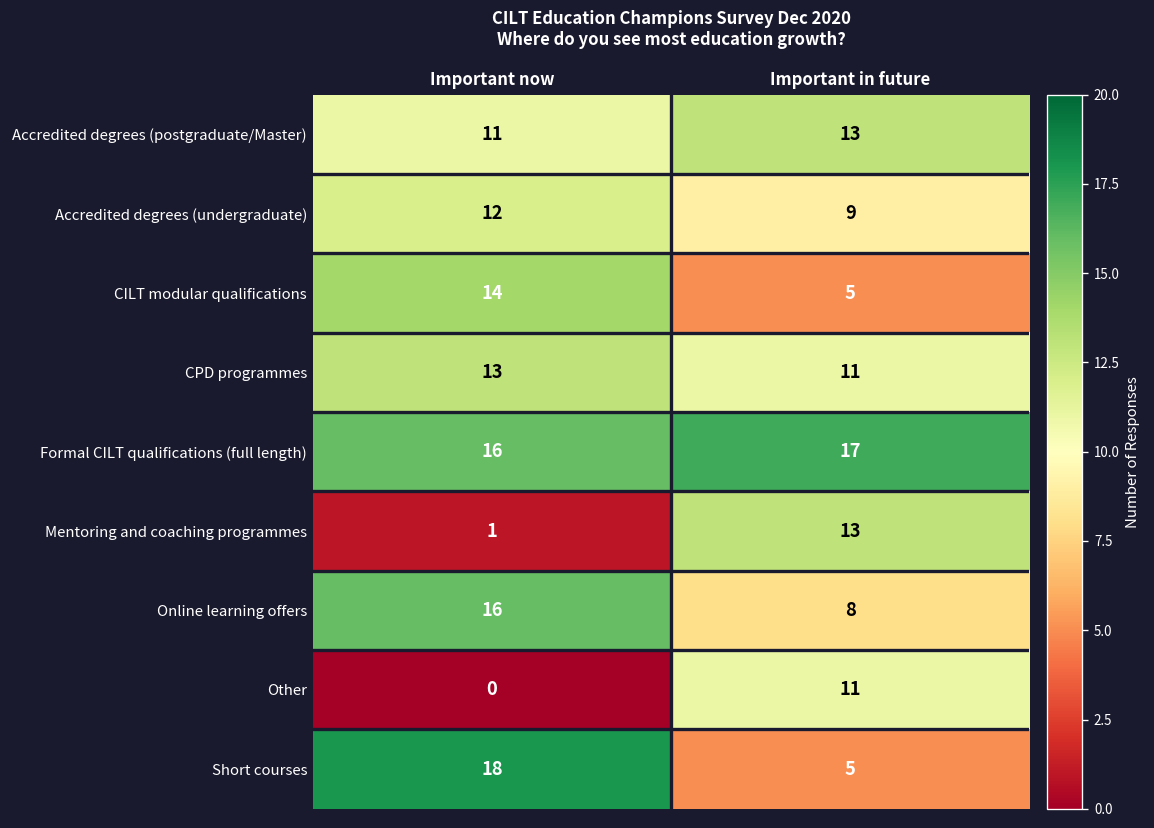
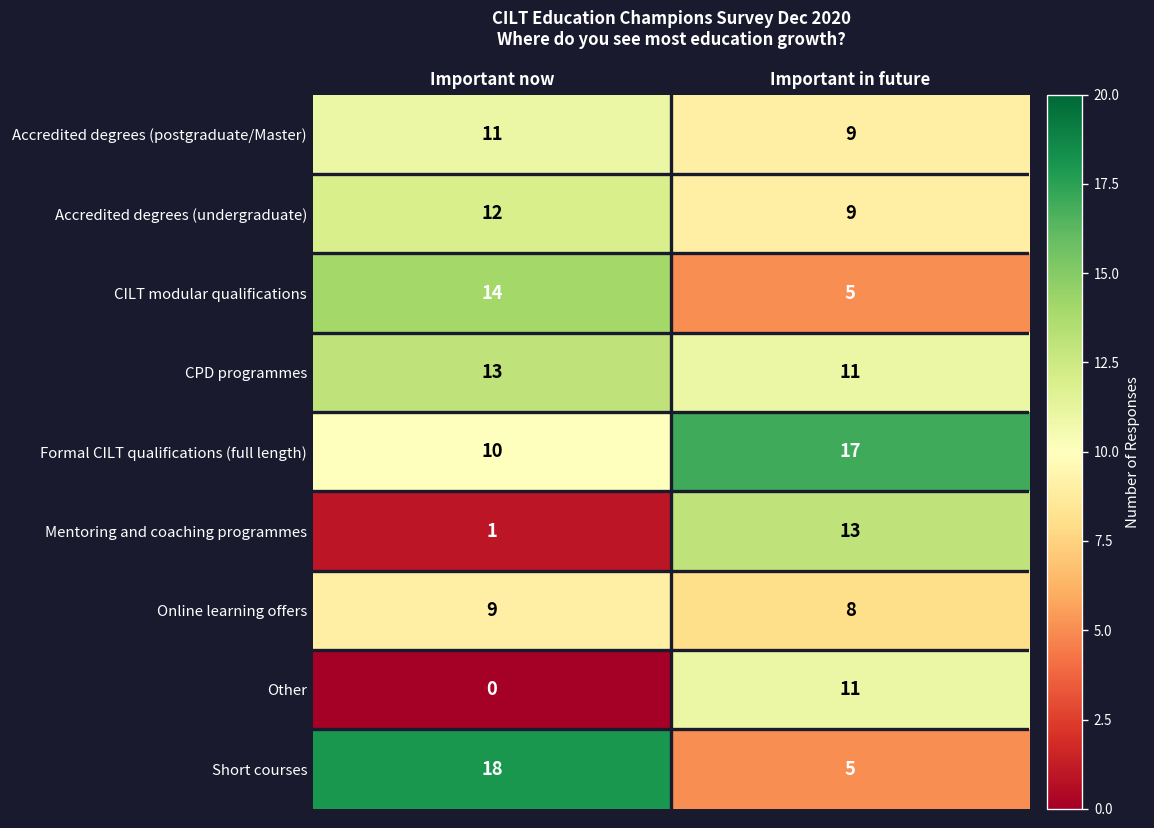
Accredited degrees (postgraduate/Master), Important in future: 13 -> 9
Formal CILT qualifications (full length), Important now: 16 -> 10
Online learning offers, Important now: 16 -> 9
